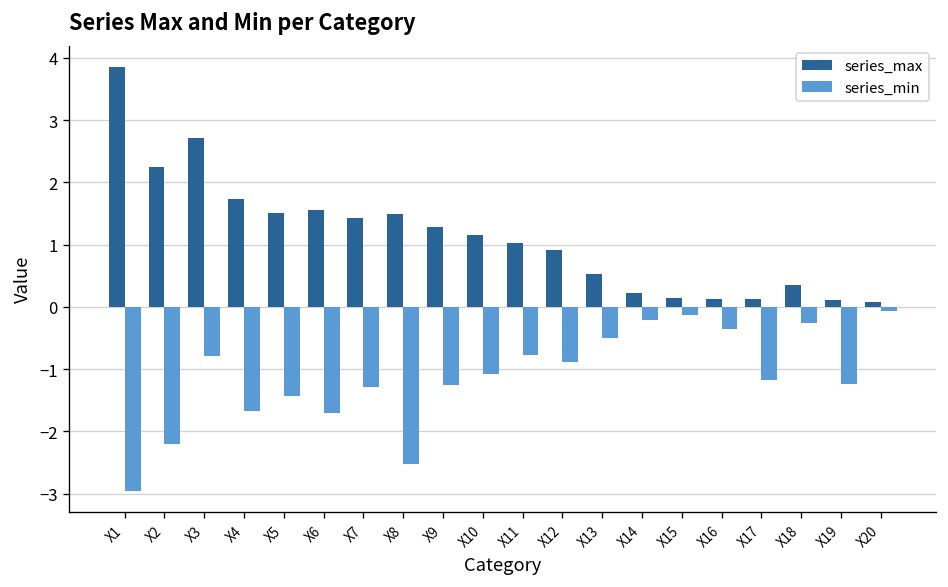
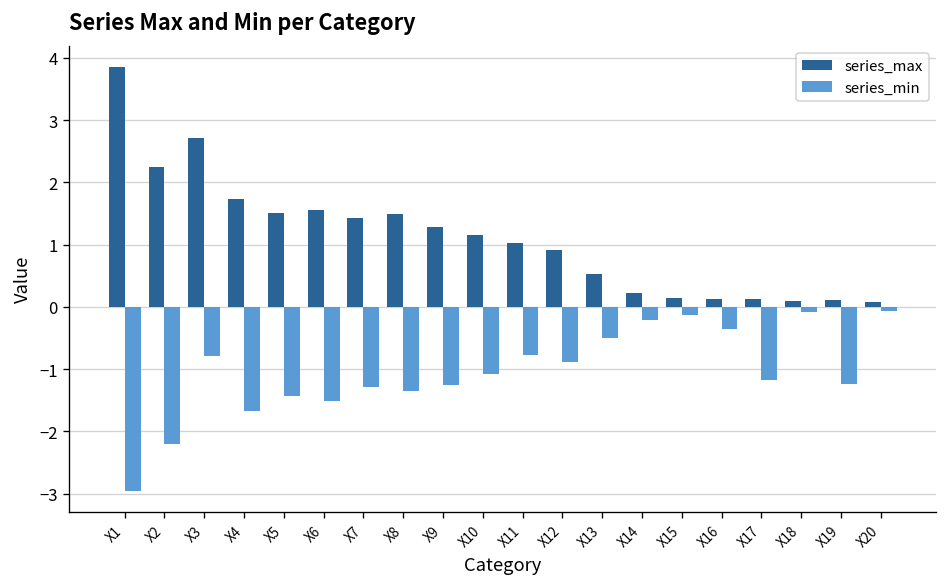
series_min, X6: -1.7 -> -1.5
series_min, X8: -2.5 -> -1.4
series_max, X18: 0.4 -> 0.1
series_min, X18: -0.3 -> -0.1
